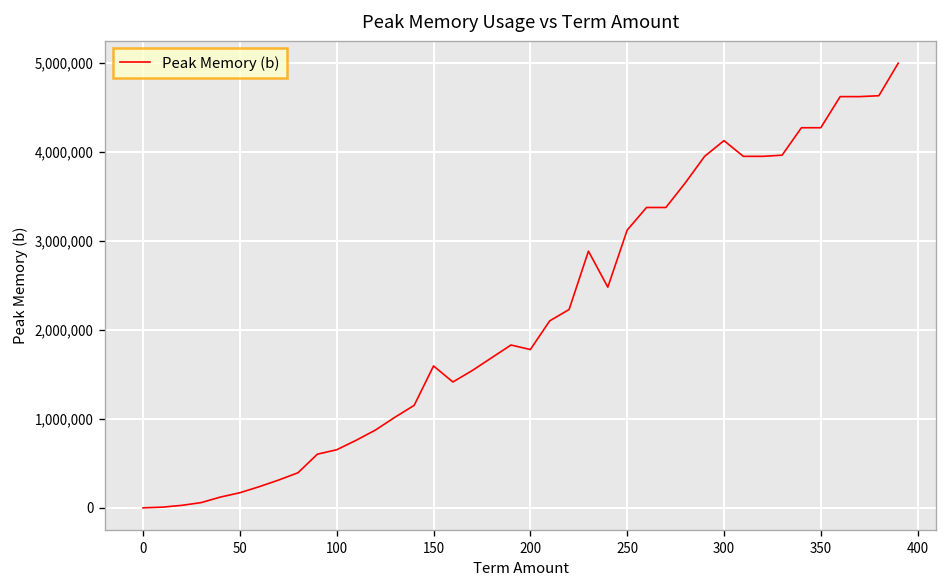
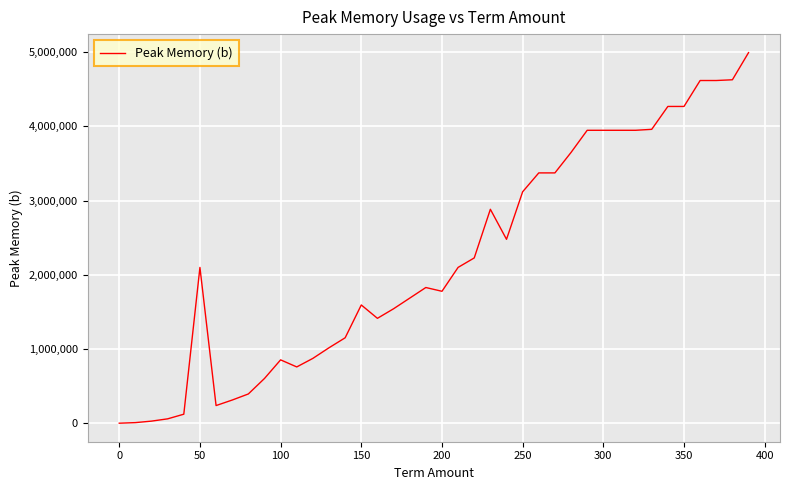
50: 200,000 -> 2,100,000
100: 700,000 -> 900,000
300: 4,100,000 -> 3,900,000
